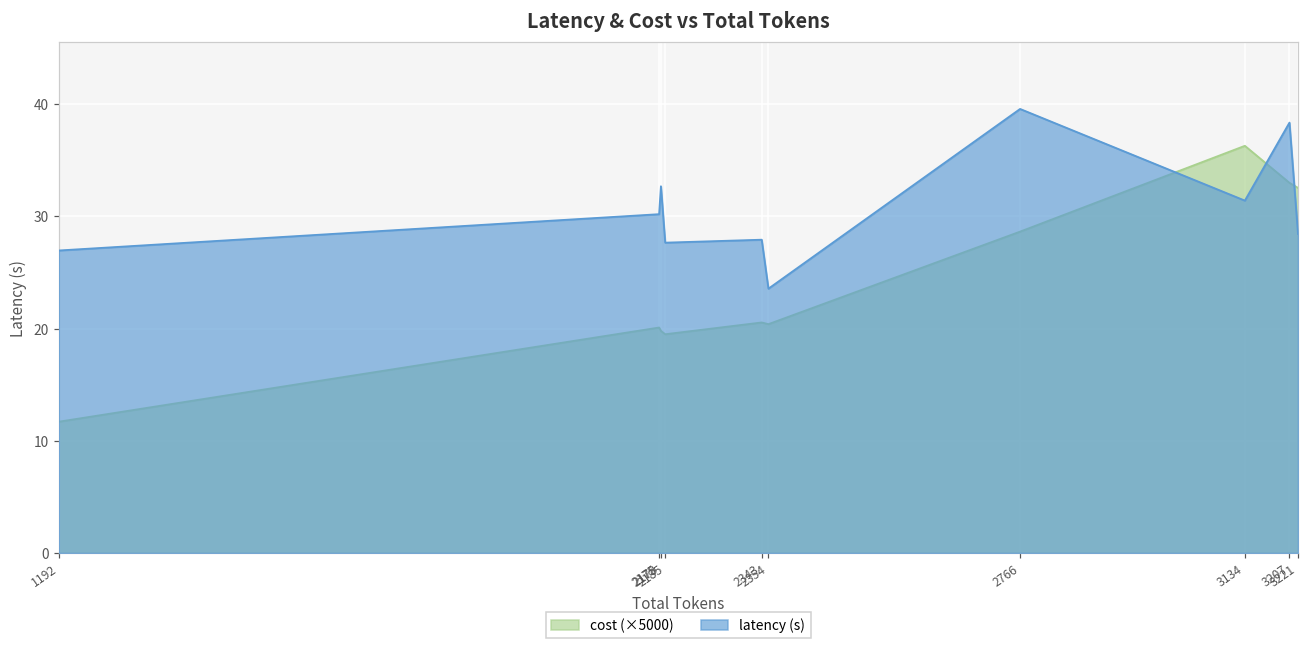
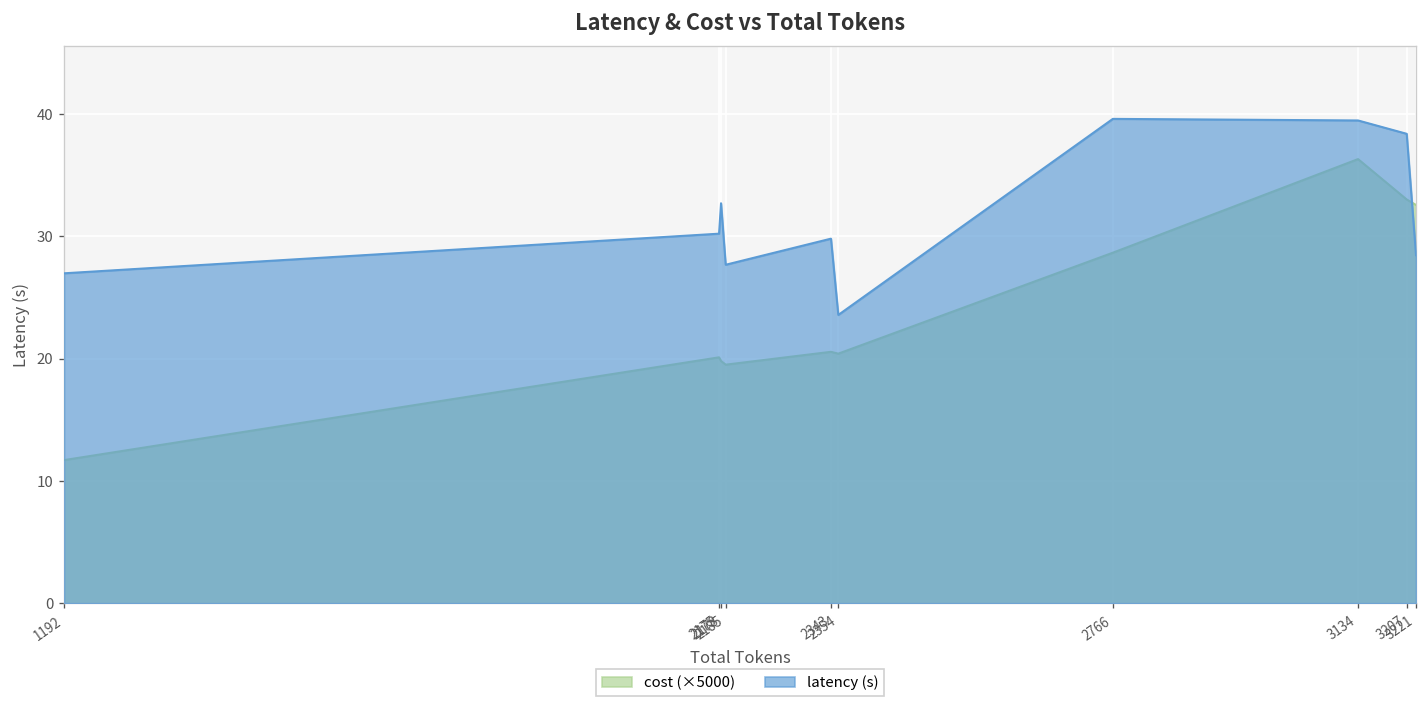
latency (s), 2343: 27.9 -> 29.8
latency (s), 3134: 31.4 -> 39.5
